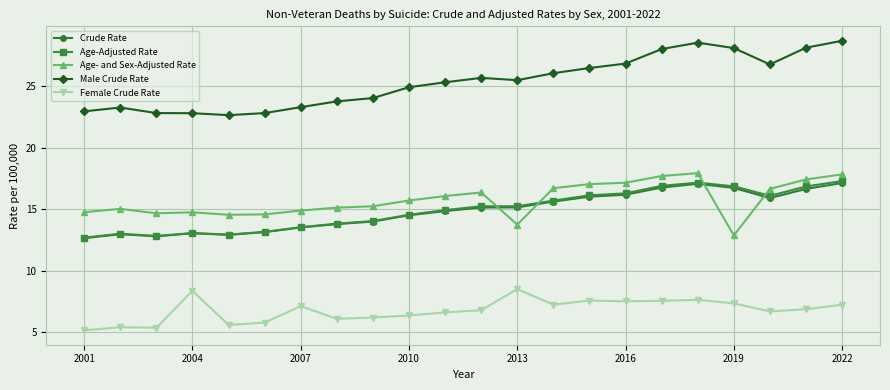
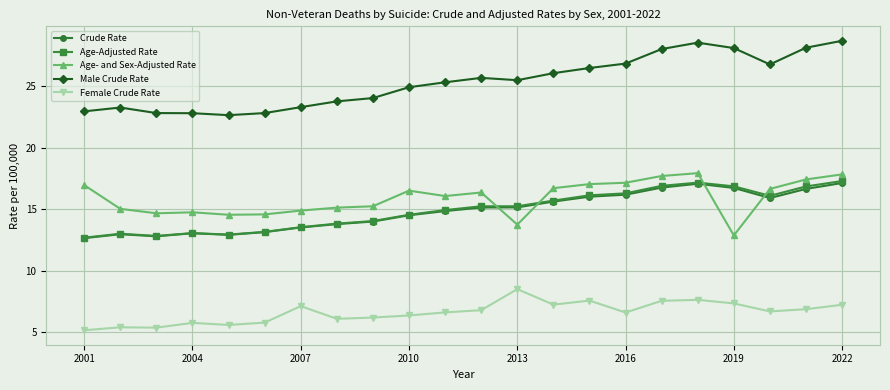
Age- and Sex-Adjusted Rate, 2001: 14.8 -> 17.0
Female Crude Rate, 2004: 8.4 -> 5.8
Age- and Sex-Adjusted Rate, 2010: 15.7 -> 16.5
Female Crude Rate, 2016: 7.5 -> 6.6
